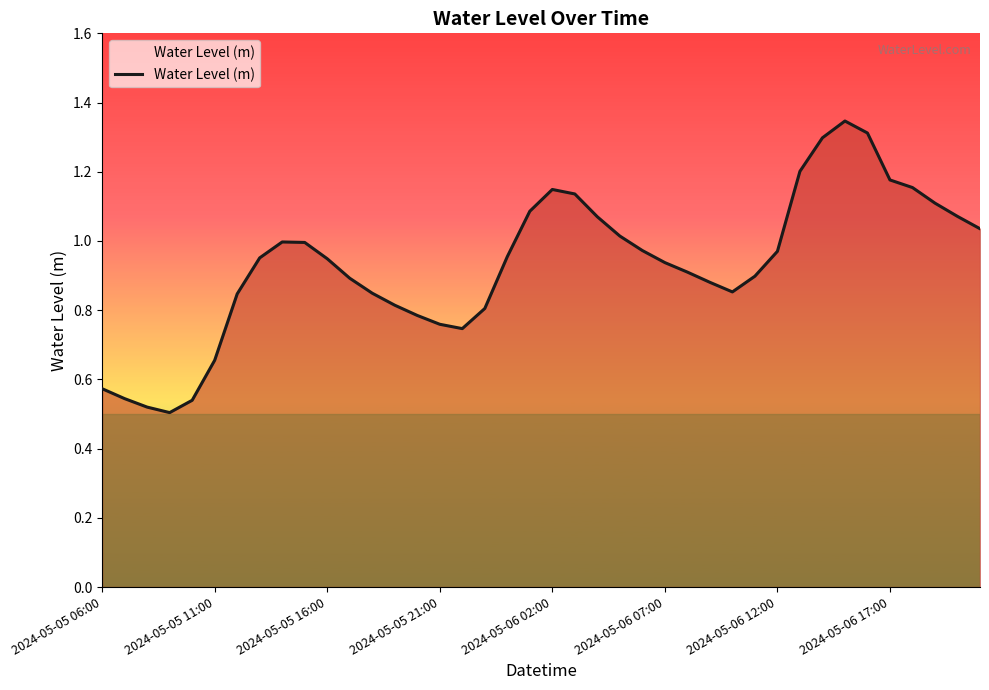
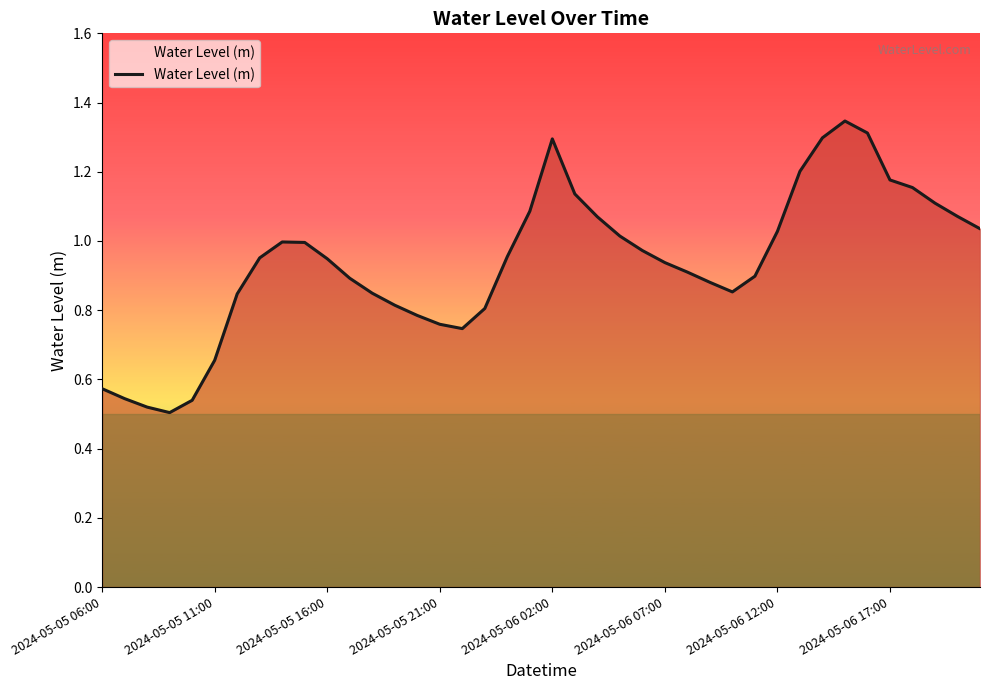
2024-05-06 02:00: 1.15 -> 1.29
2024-05-06 12:00: 0.97 -> 1.03
